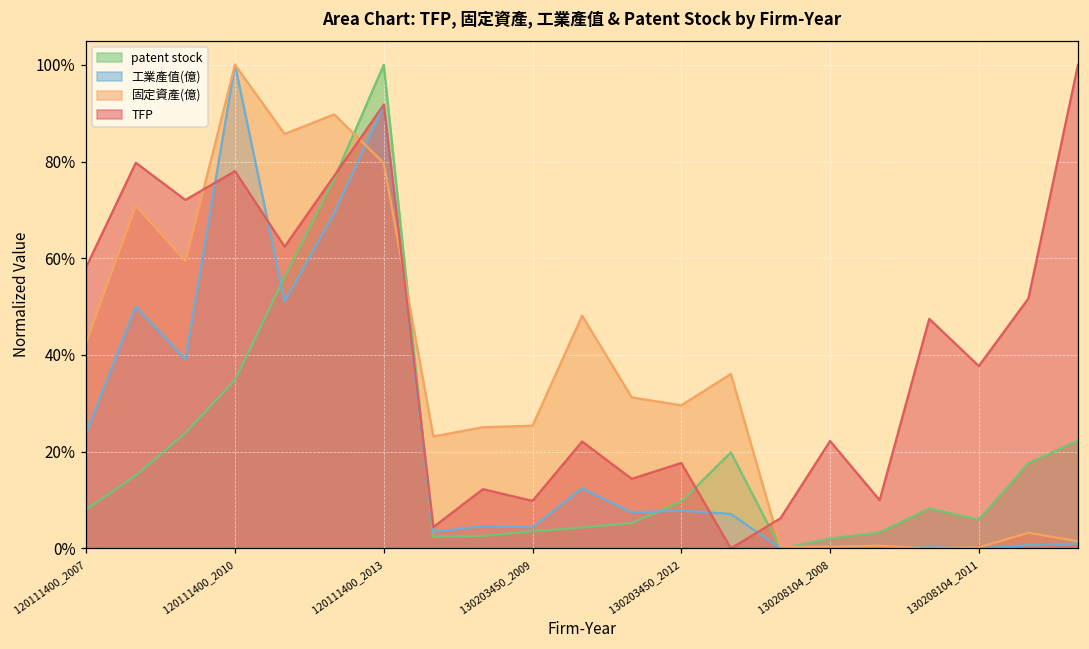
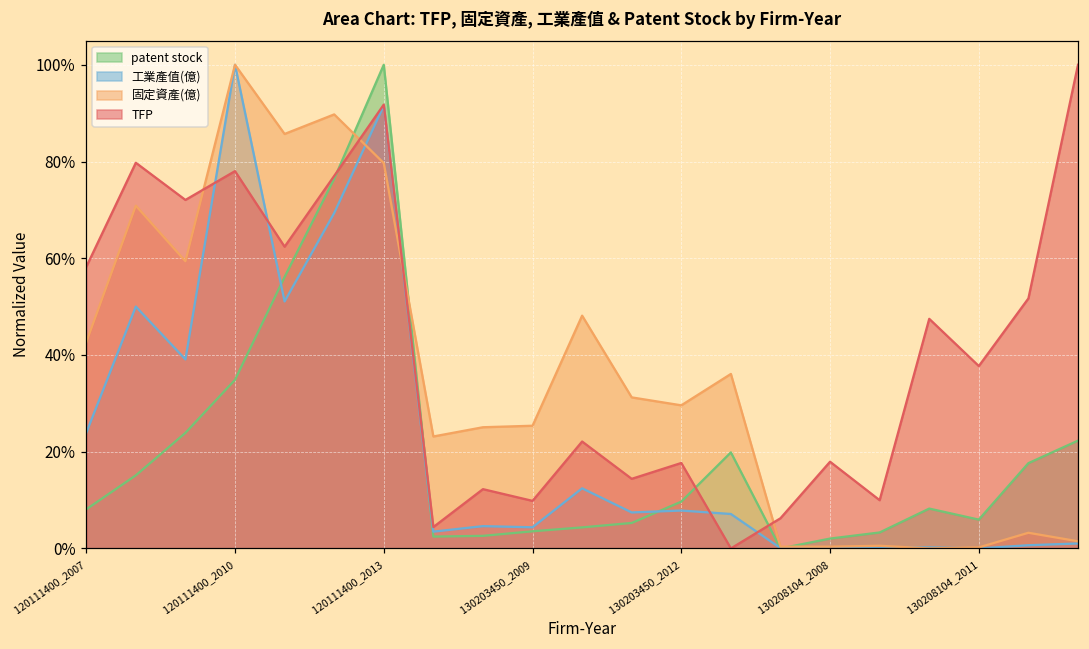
TFP, 130208104_2008: 22% -> 18%
